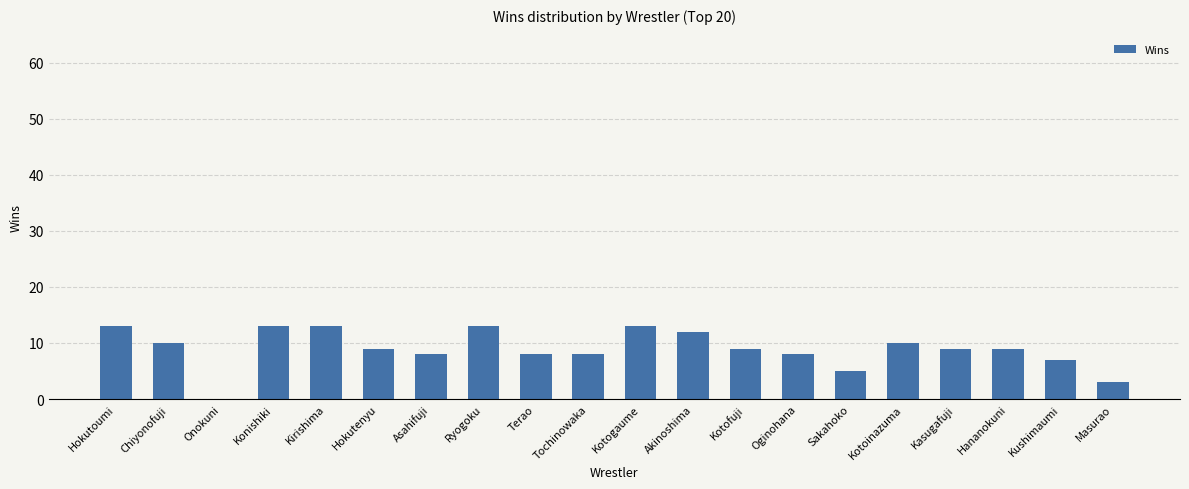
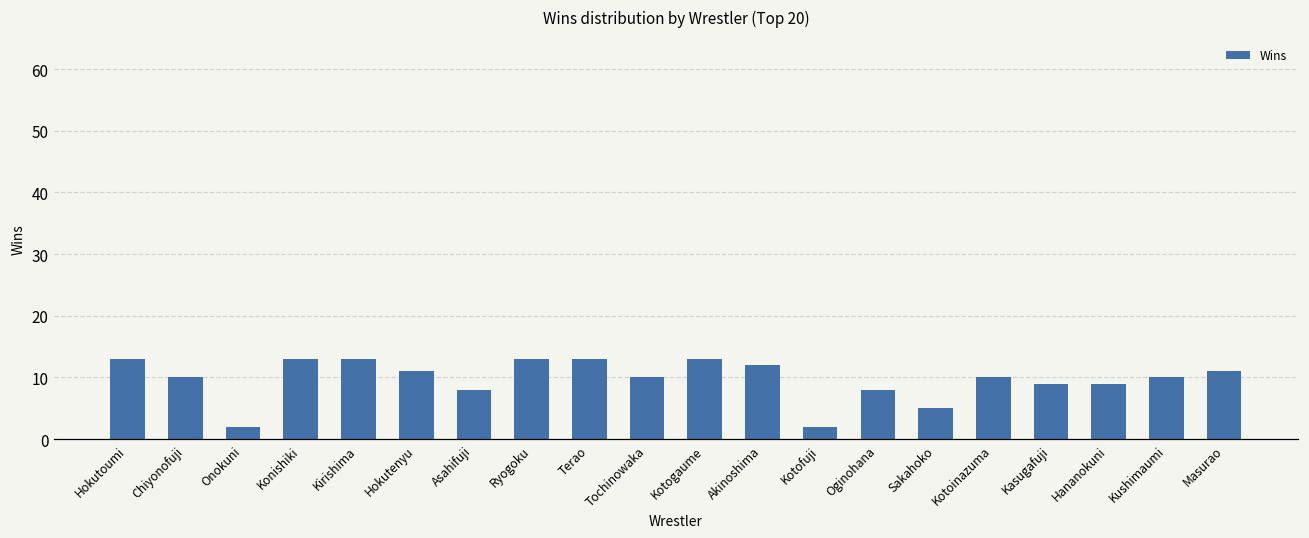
Onokuni: 0 -> 2
Hokutenyu: 9 -> 11
Terao: 8 -> 13
Tochinowaka: 8 -> 10
Kotofuji: 9 -> 2
Kushimaumi: 7 -> 10
Masurao: 3 -> 11
